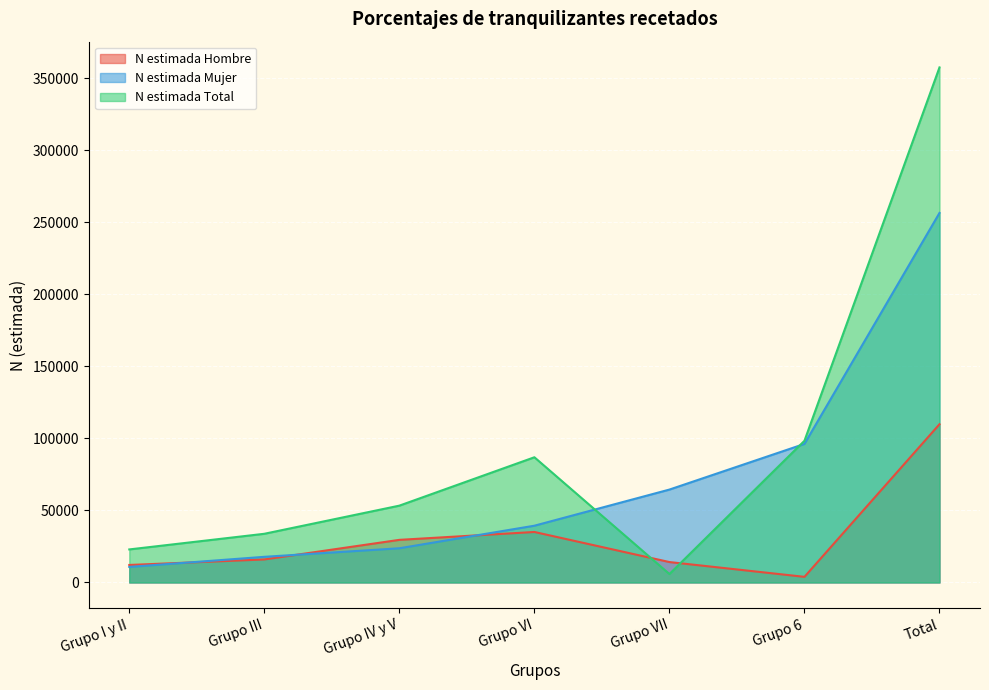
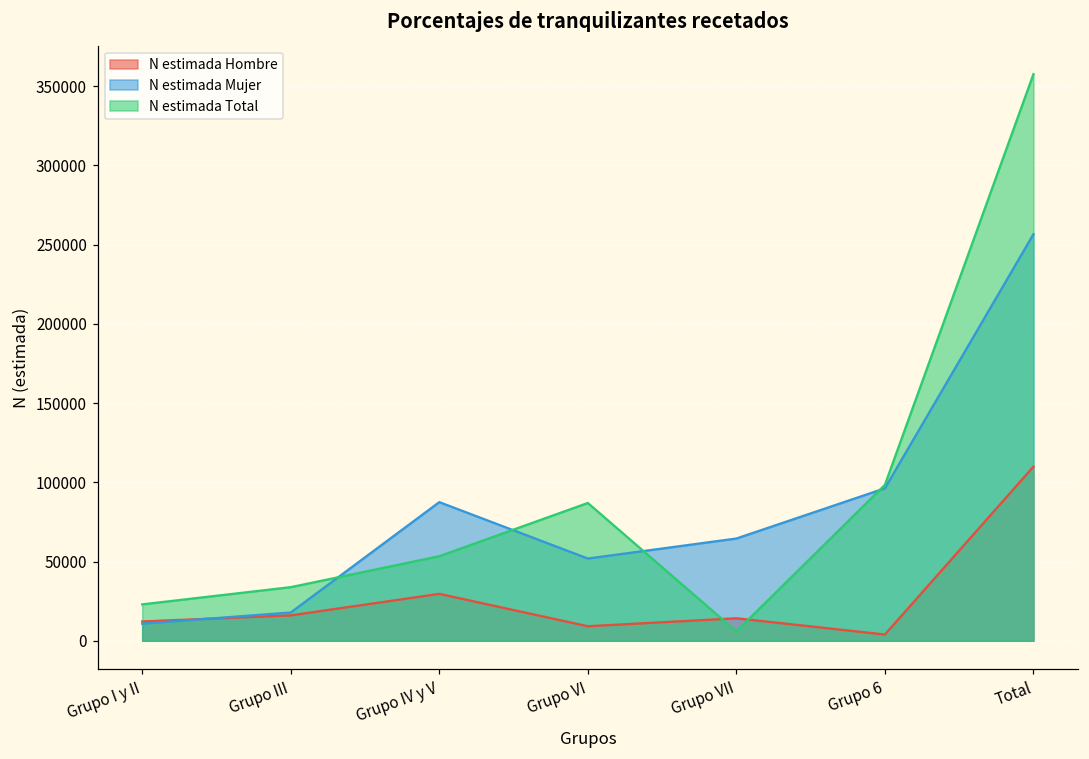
N estimada Mujer, Grupo IV y V: 24000 -> 87000
N estimada Hombre, Grupo VI: 35000 -> 9000
N estimada Mujer, Grupo VI: 39000 -> 52000
